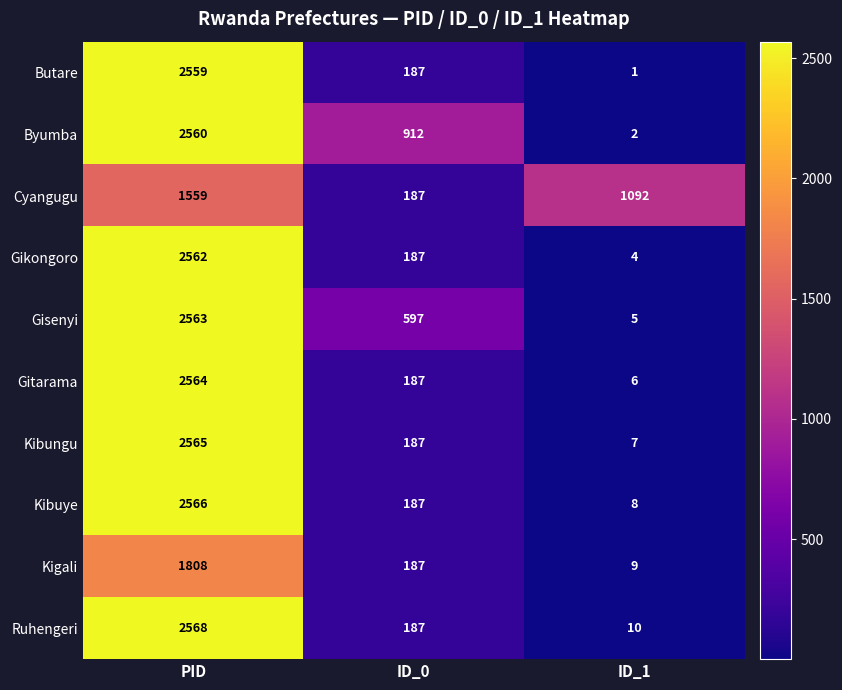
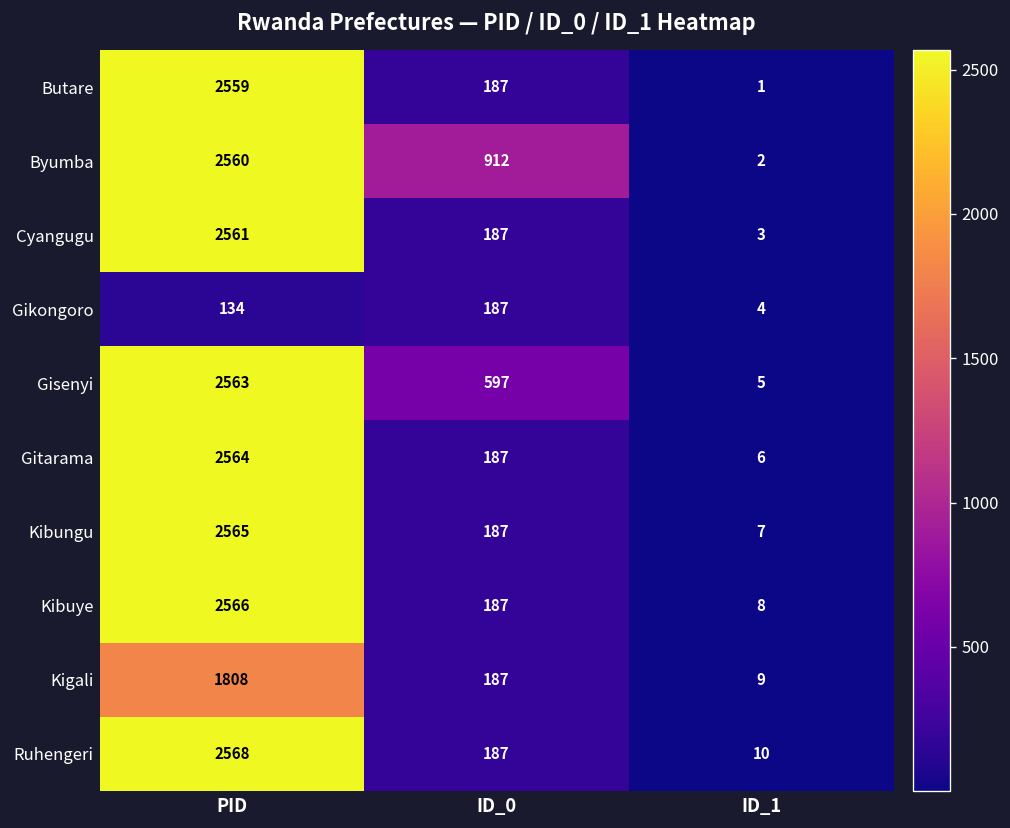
Cyangugu, PID: 1559 -> 2561
Cyangugu, ID_1: 1092 -> 3
Gikongoro, PID: 2562 -> 134
